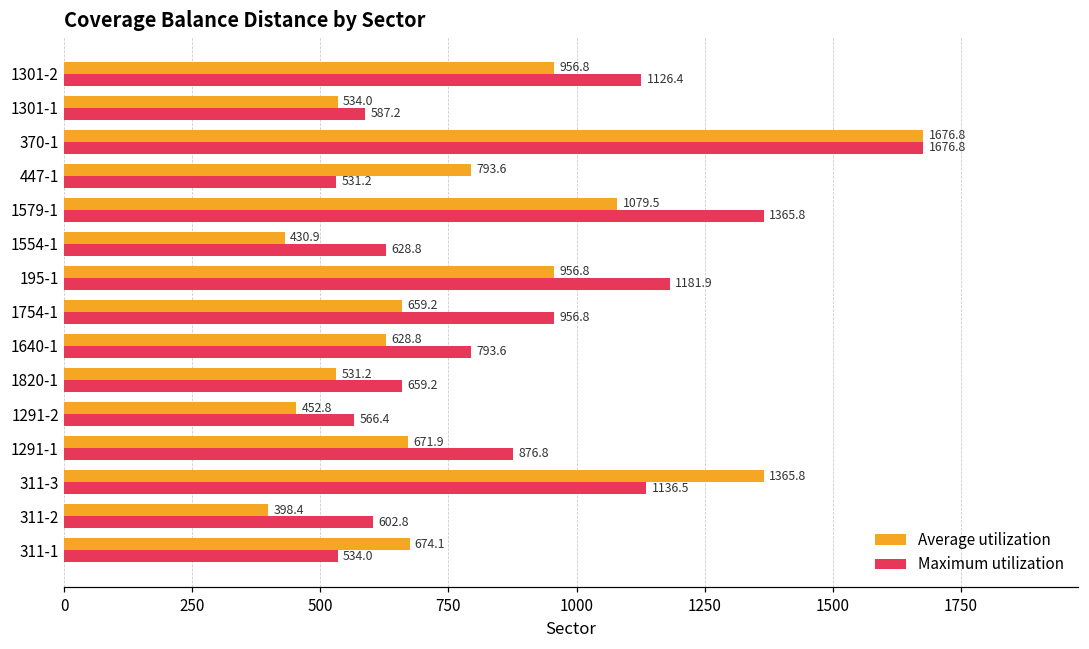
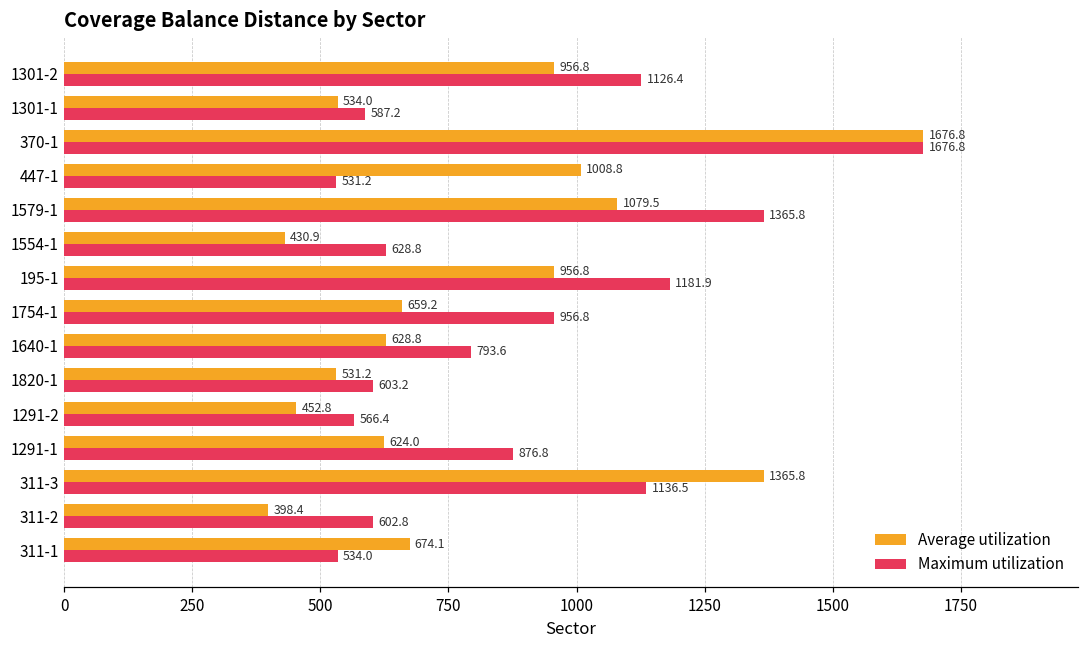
Average utilization, 447-1: 793.6 -> 1008.8
Maximum utilization, 1820-1: 659.2 -> 603.2
Average utilization, 1291-1: 671.9 -> 624.0
